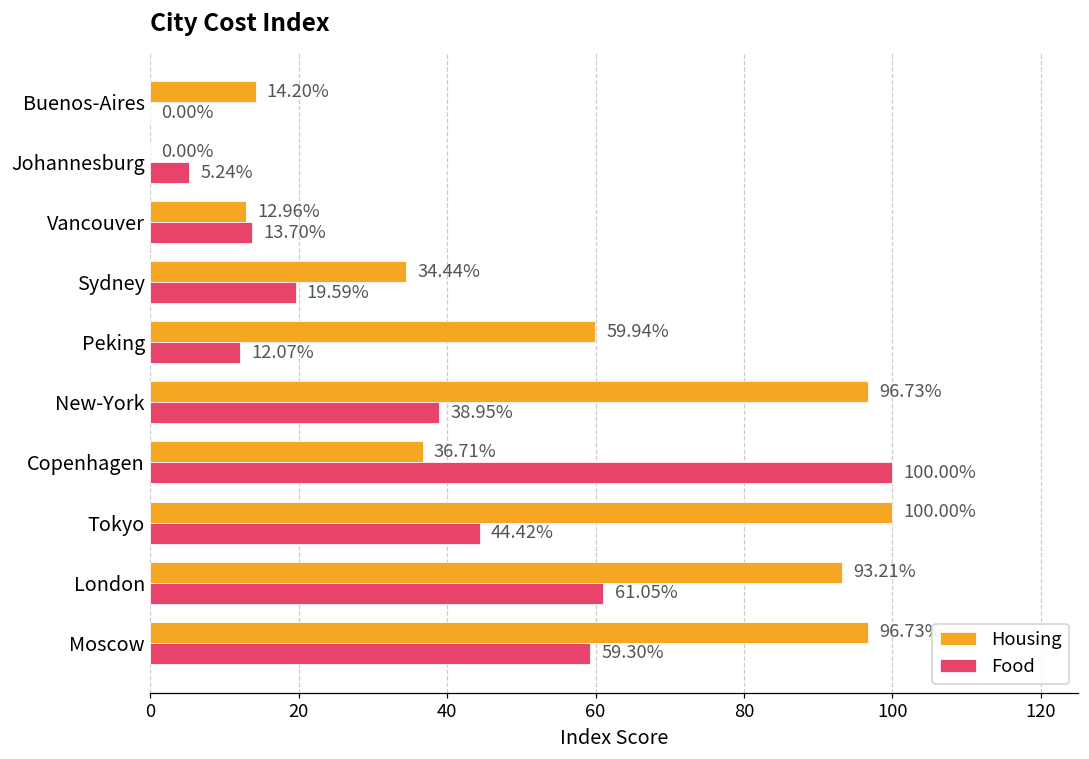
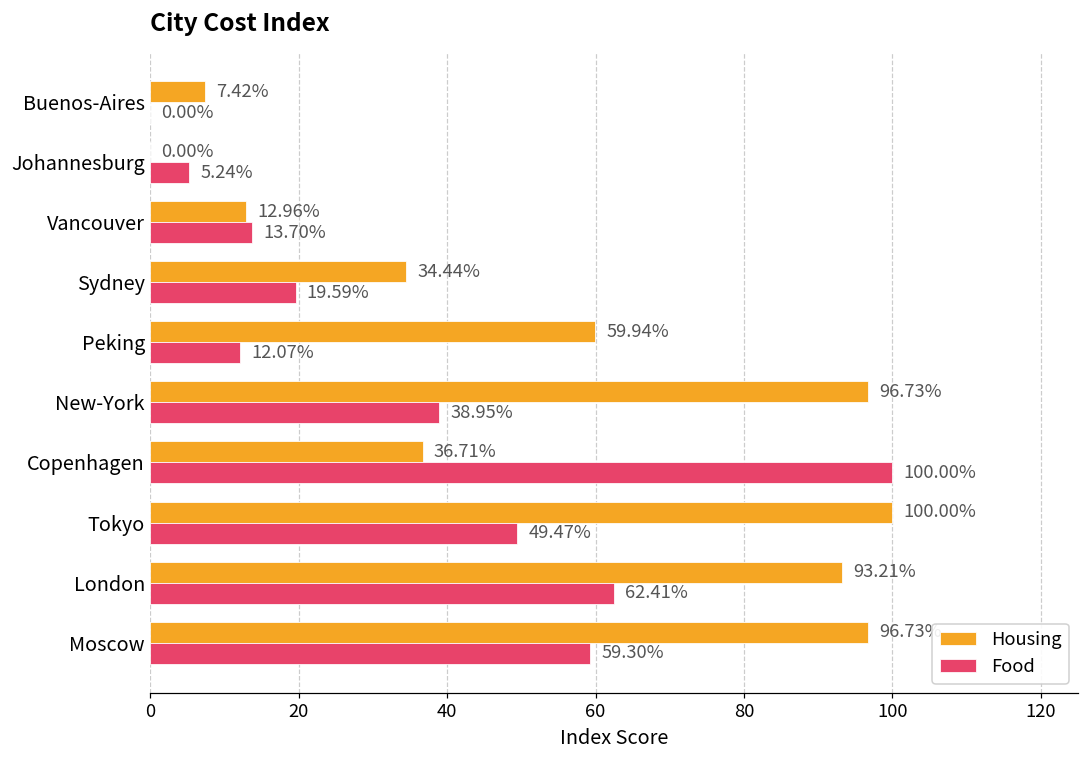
Housing, Buenos-Aires: 14.20% -> 7.42%
Food, Tokyo: 44.42% -> 49.47%
Food, London: 61.05% -> 62.41%
